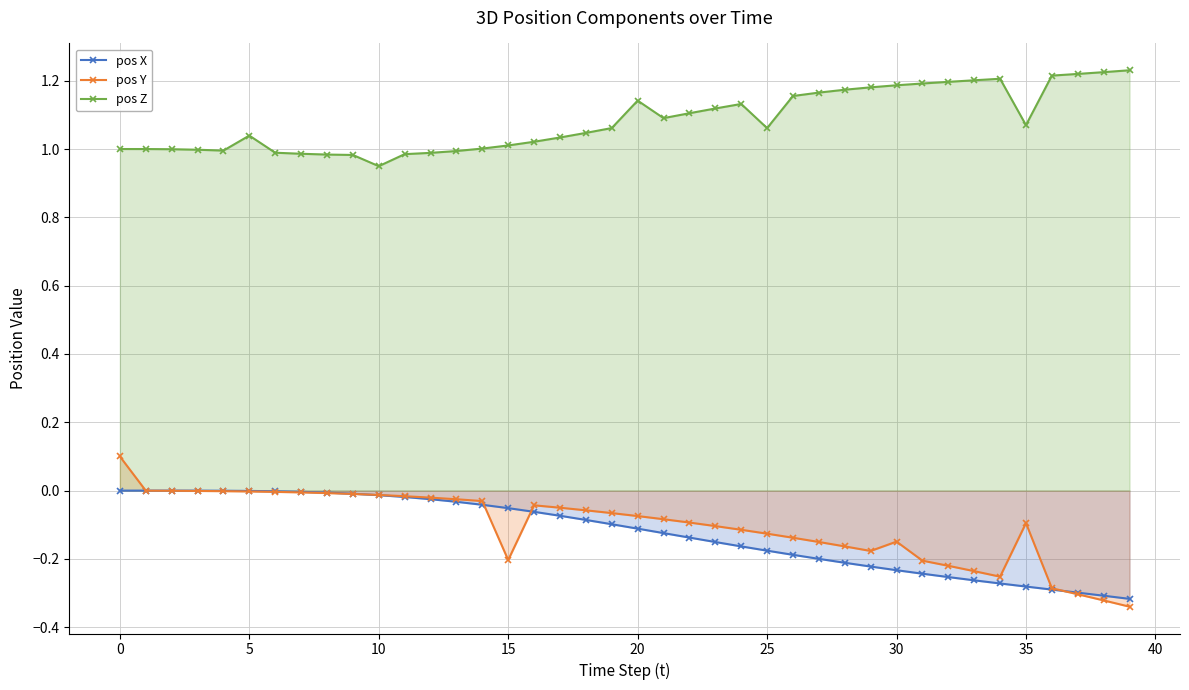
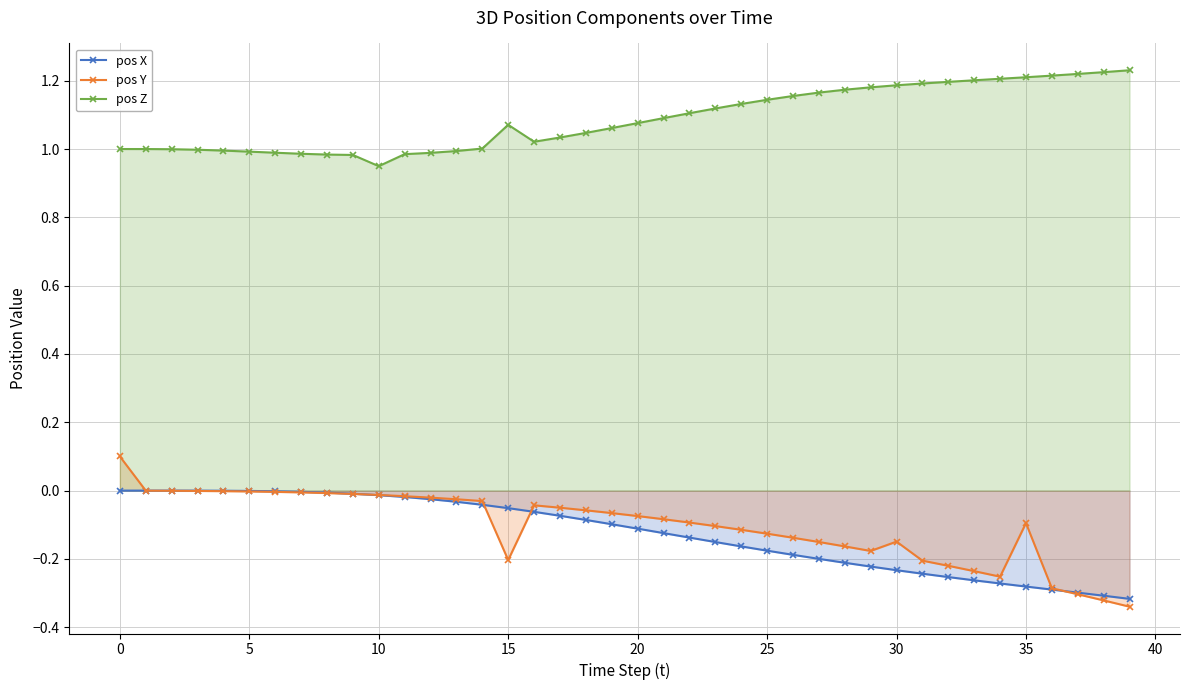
pos Z, 5: 1.04 -> 0.99
pos Z, 15: 1.01 -> 1.07
pos Z, 20: 1.14 -> 1.08
pos Z, 25: 1.06 -> 1.14
pos Z, 35: 1.07 -> 1.21
